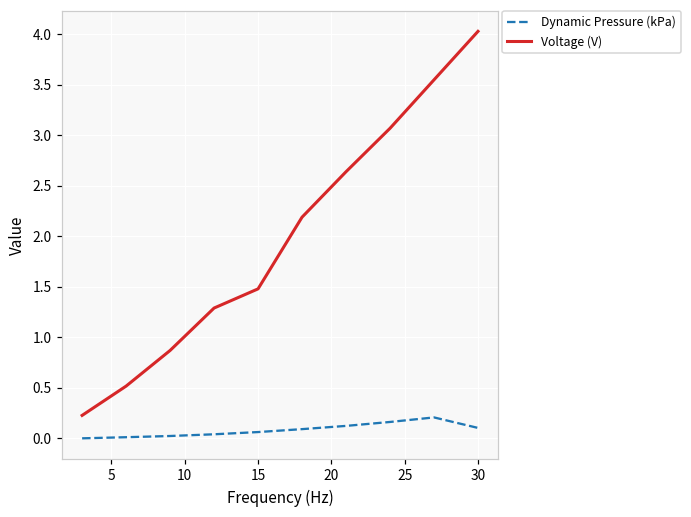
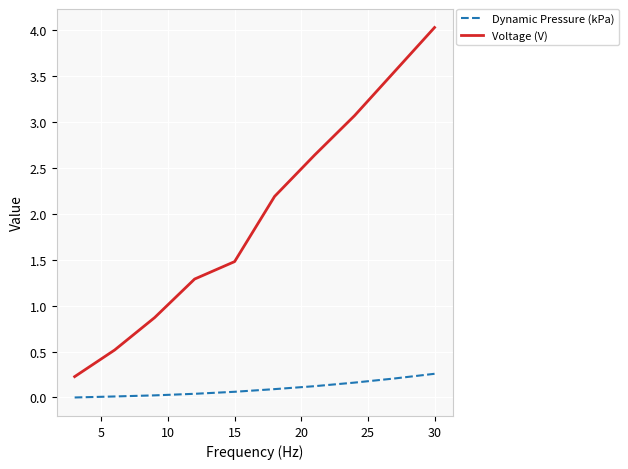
Dynamic Pressure (kPa), 30: 0.1 -> 0.3
